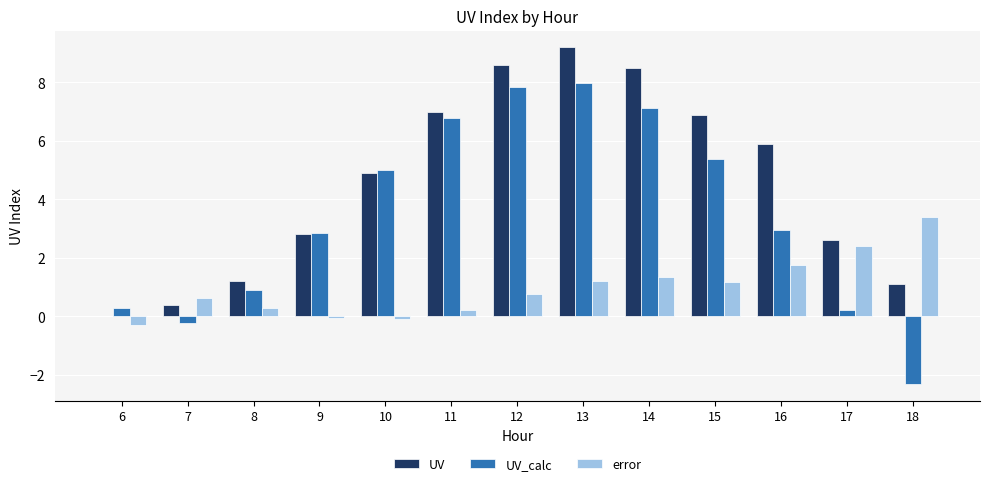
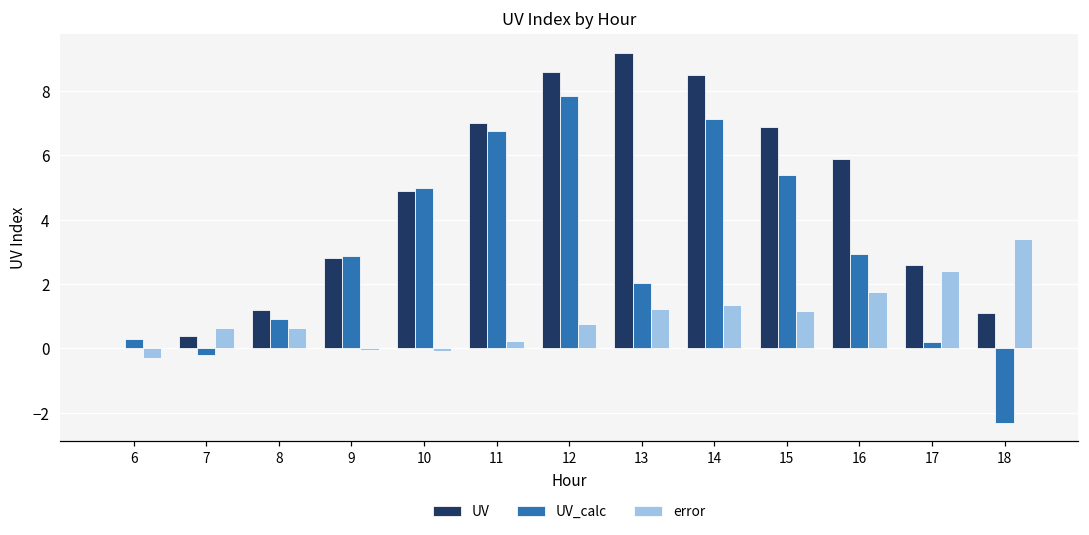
error, 8: 0.3 -> 0.6
UV_calc, 13: 8.0 -> 2.0
